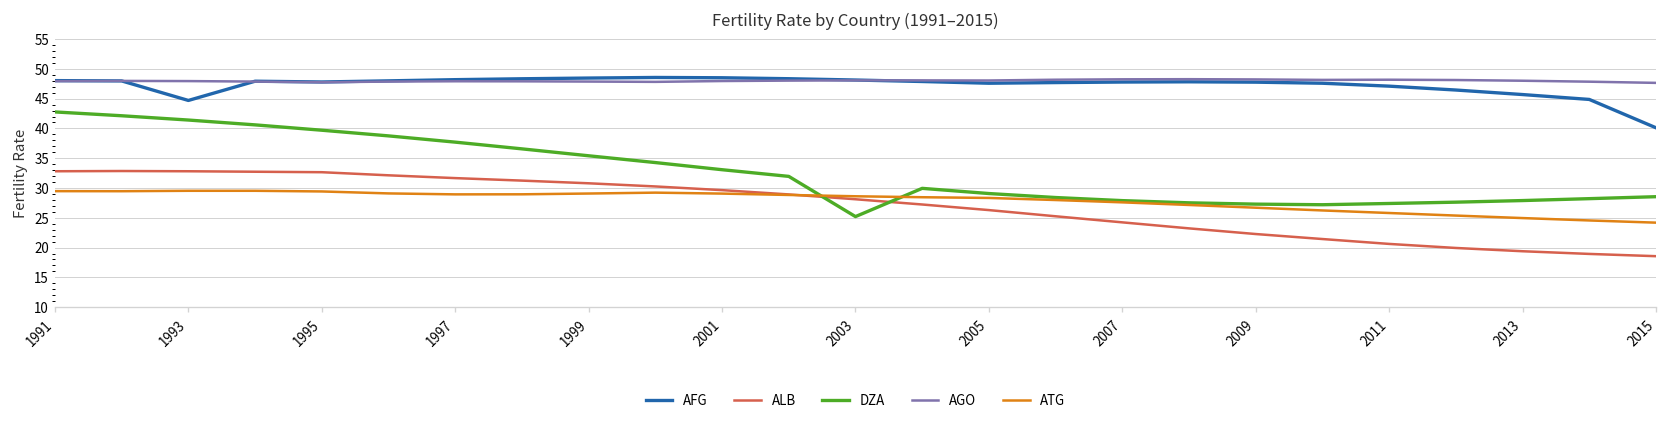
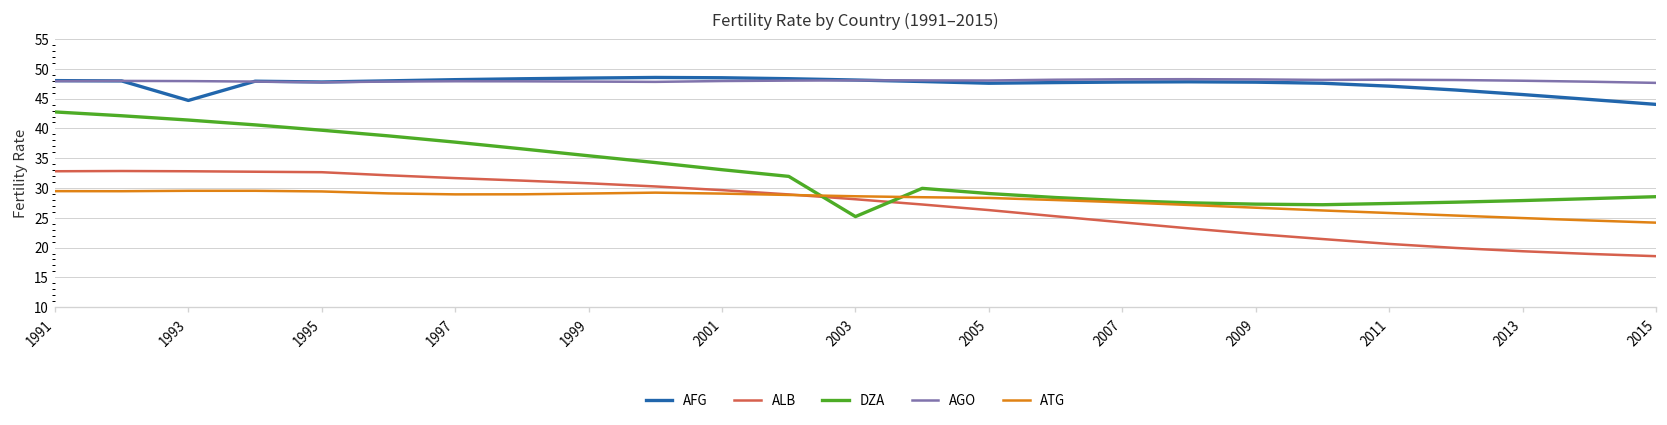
AFG, 2015: 40 -> 44
